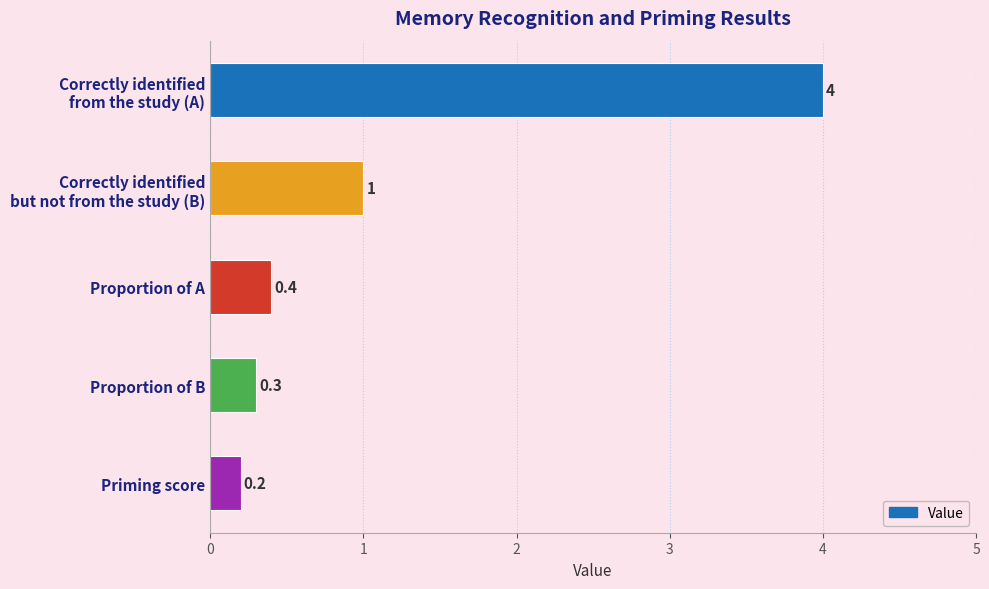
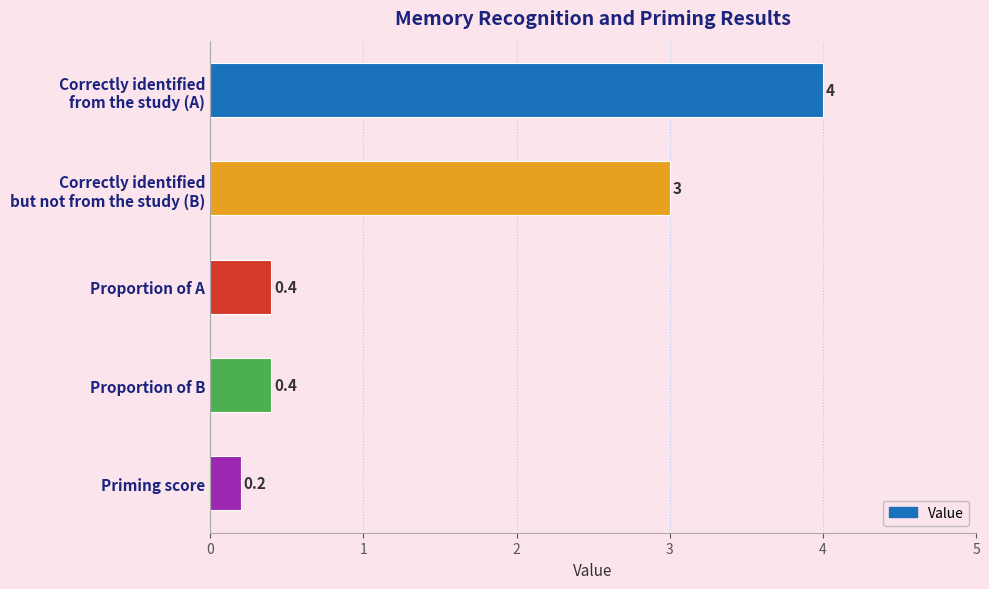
Correctly identified but not from the study (B): 1 -> 3
Proportion of B: 0.3 -> 0.4
